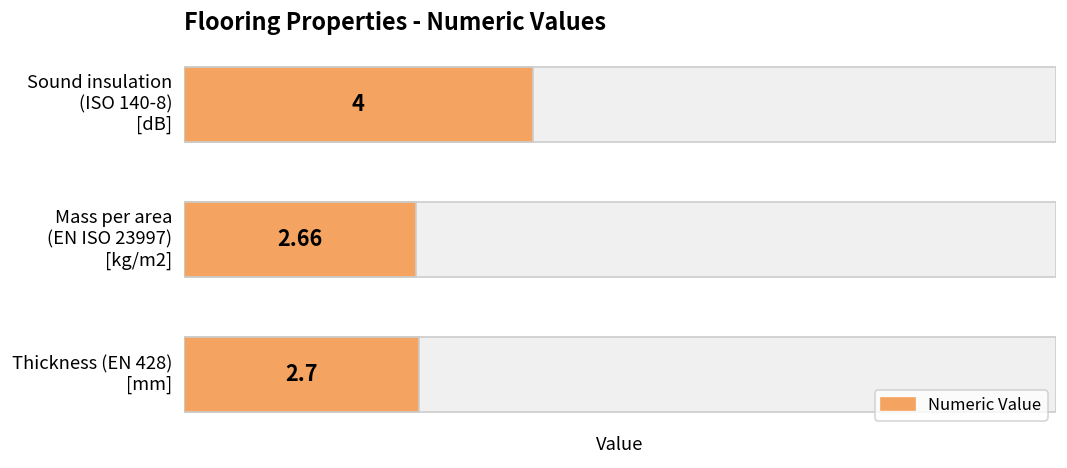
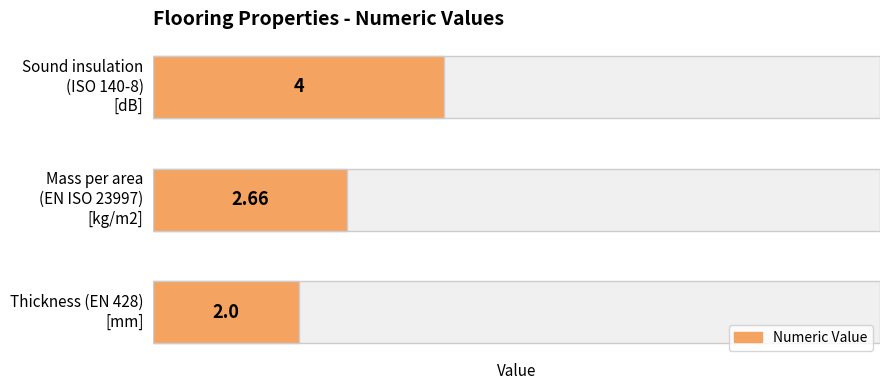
Numeric Value, Thickness (EN 428) [mm]: 2.7 -> 2.0
